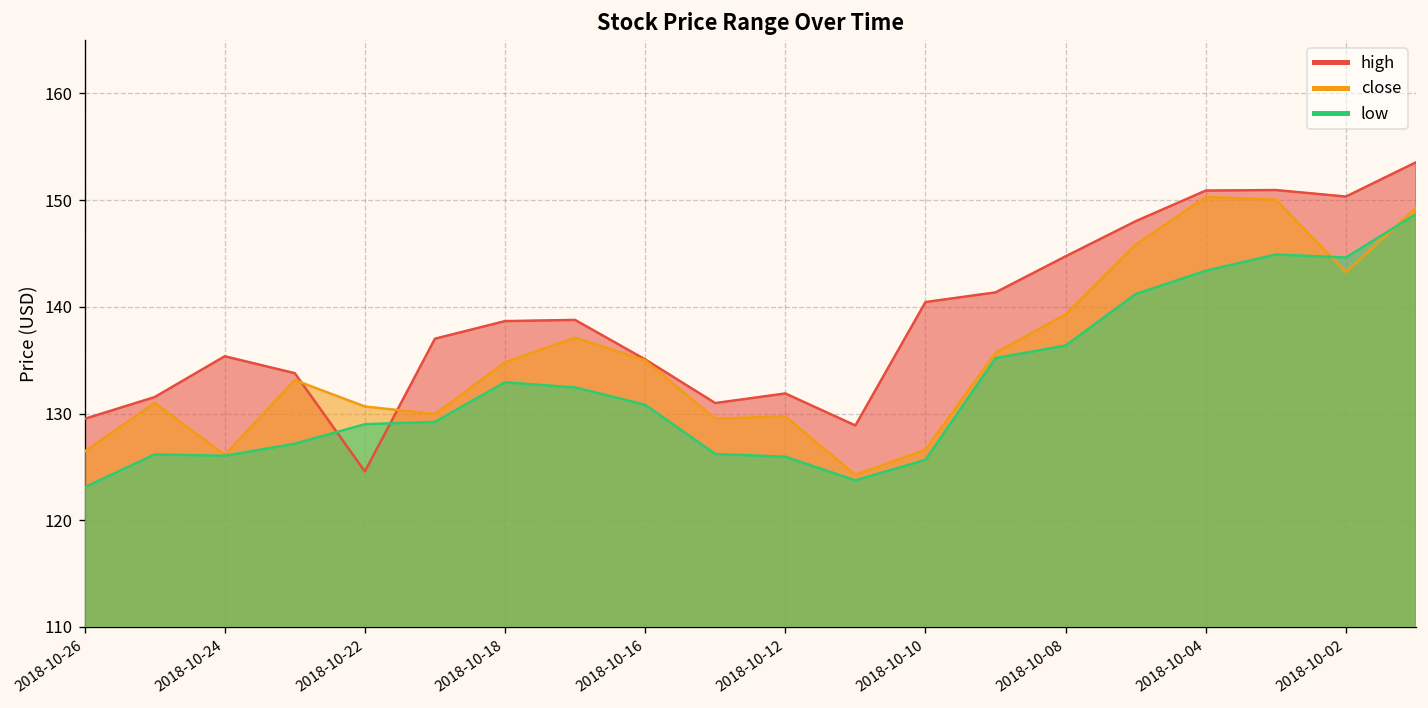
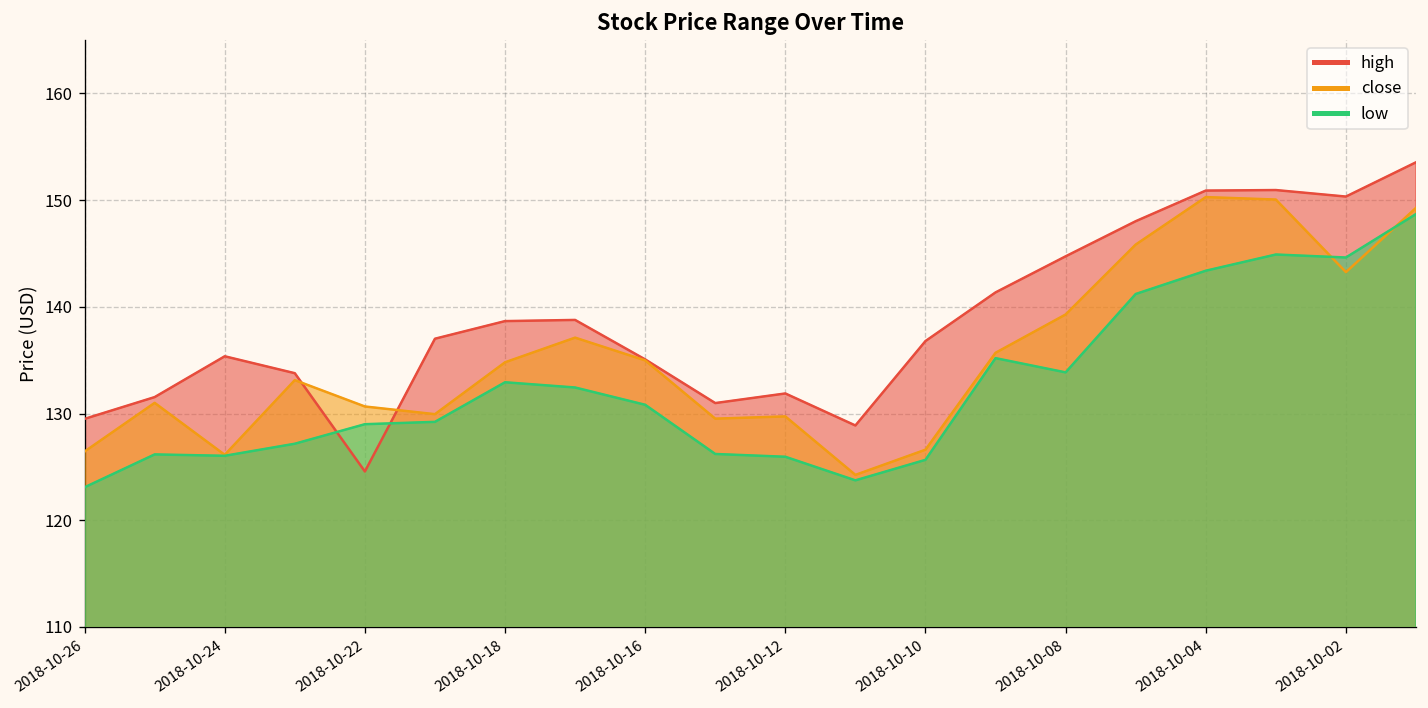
high, 2018-10-10: 140 -> 137
low, 2018-10-08: 136 -> 134
